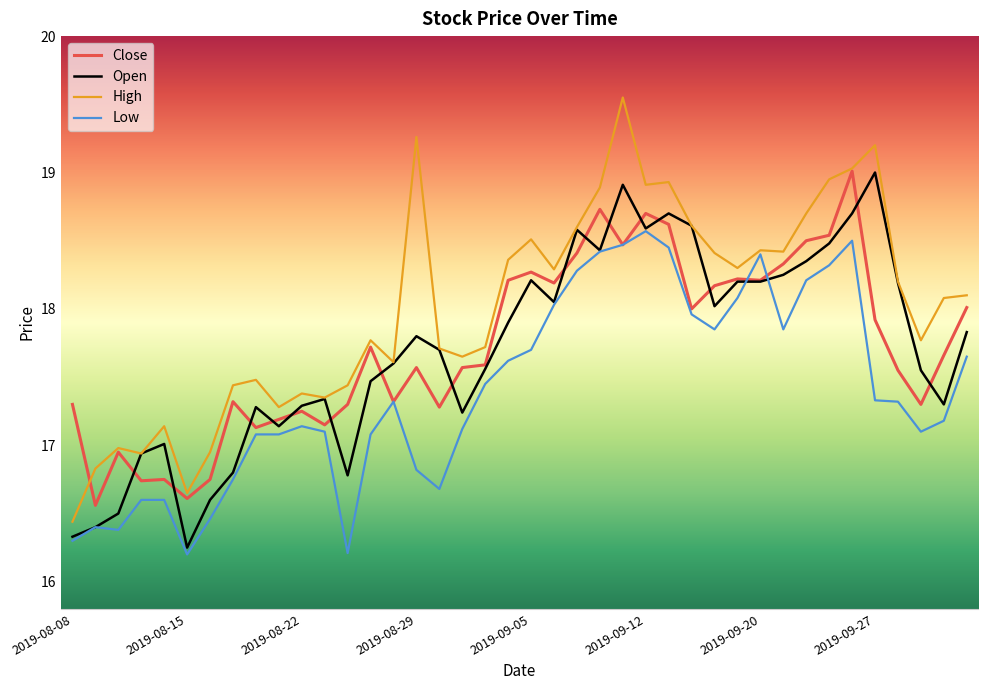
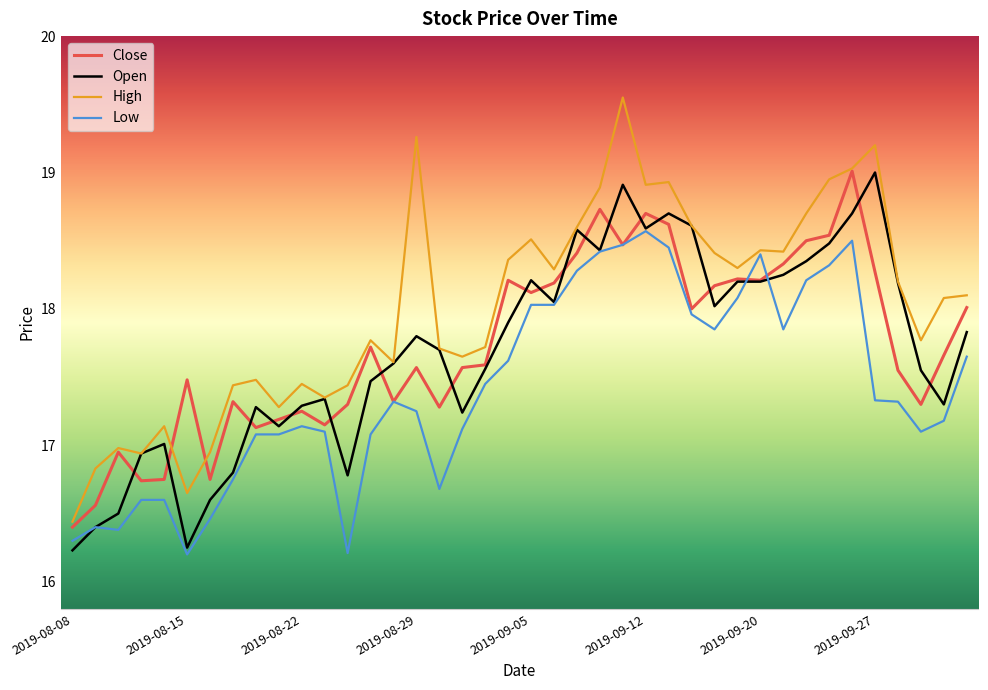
Close, 2019-08-08: 17.3 -> 16.4
Open, 2019-08-08: 16.33 -> 16.23
Close, 2019-08-15: 16.61 -> 17.48
High, 2019-08-22: 17.38 -> 17.45
Low, 2019-08-29: 16.82 -> 17.25
Close, 2019-09-05: 18.27 -> 18.12
Low, 2019-09-05: 17.70 -> 18.03
Close, 2019-09-27: 17.92 -> 18.27
